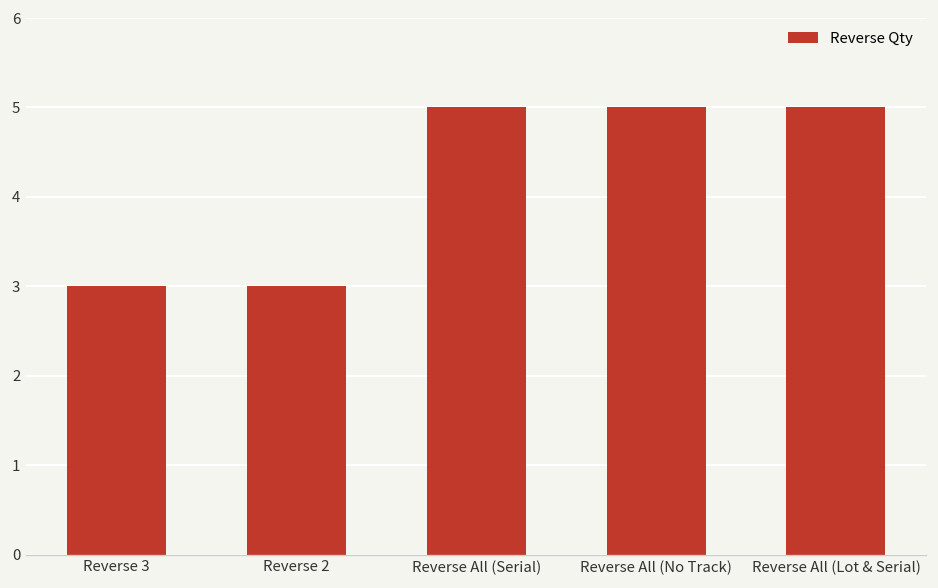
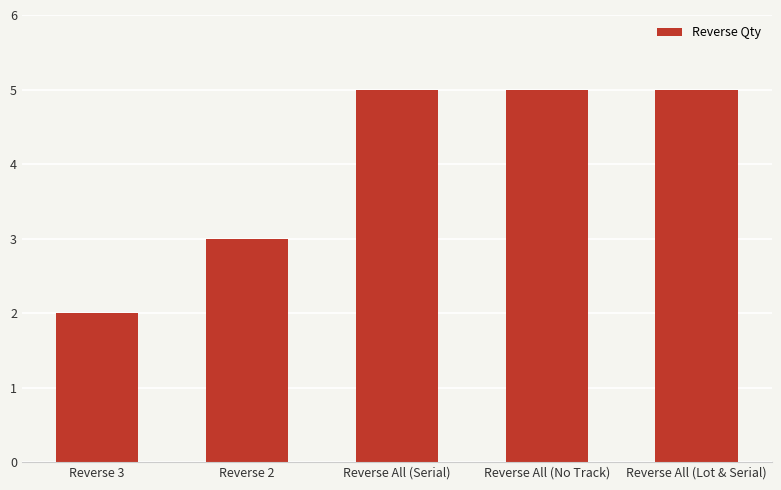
Reverse 3: 3 -> 2
